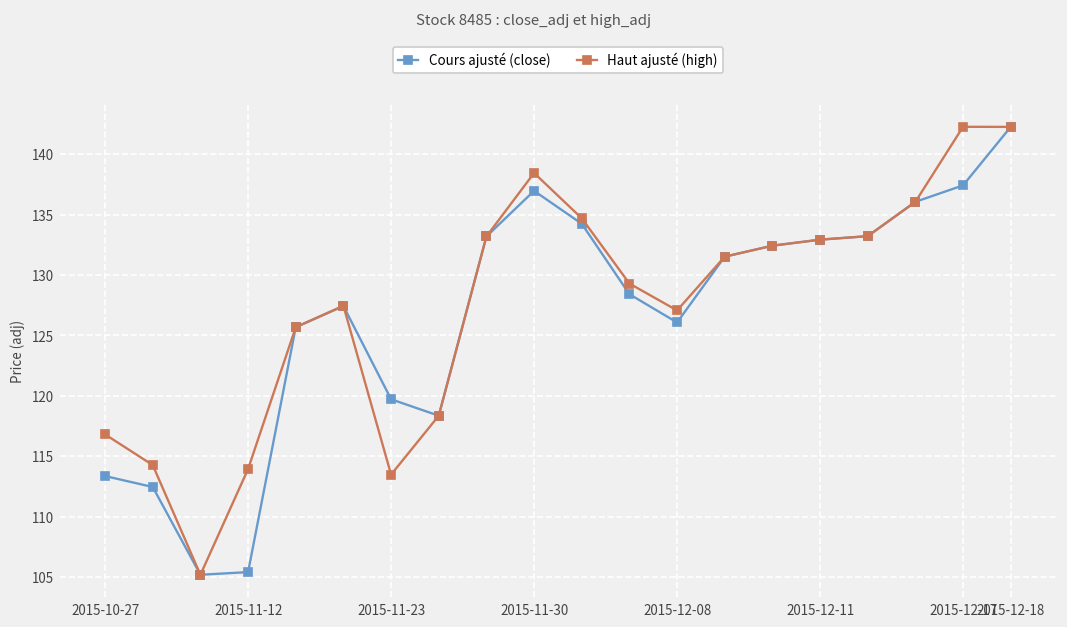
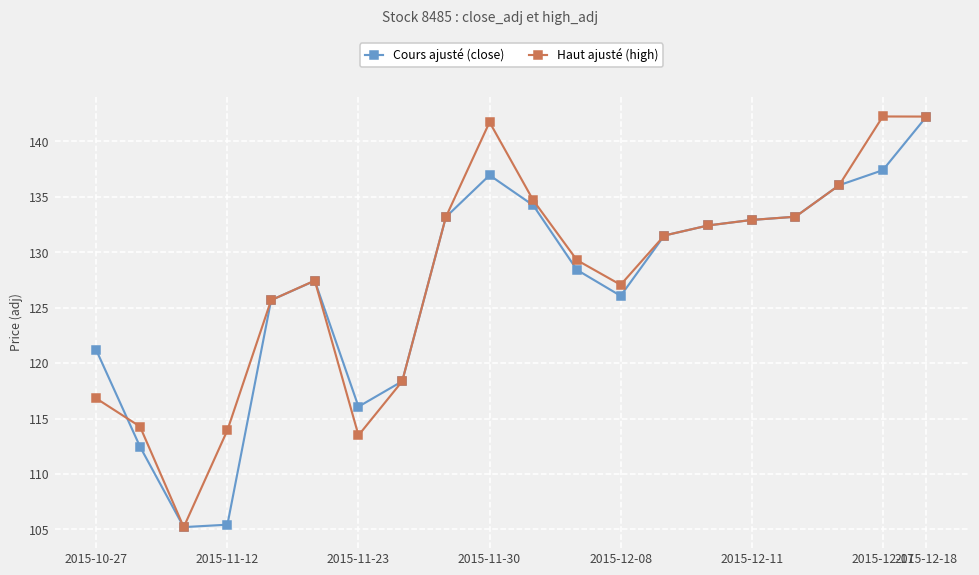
Cours ajusté (close), 2015-10-27: 113.4 -> 121.2
Cours ajusté (close), 2015-11-23: 119.7 -> 116.1
Haut ajusté (high), 2015-11-30: 138.4 -> 141.7
